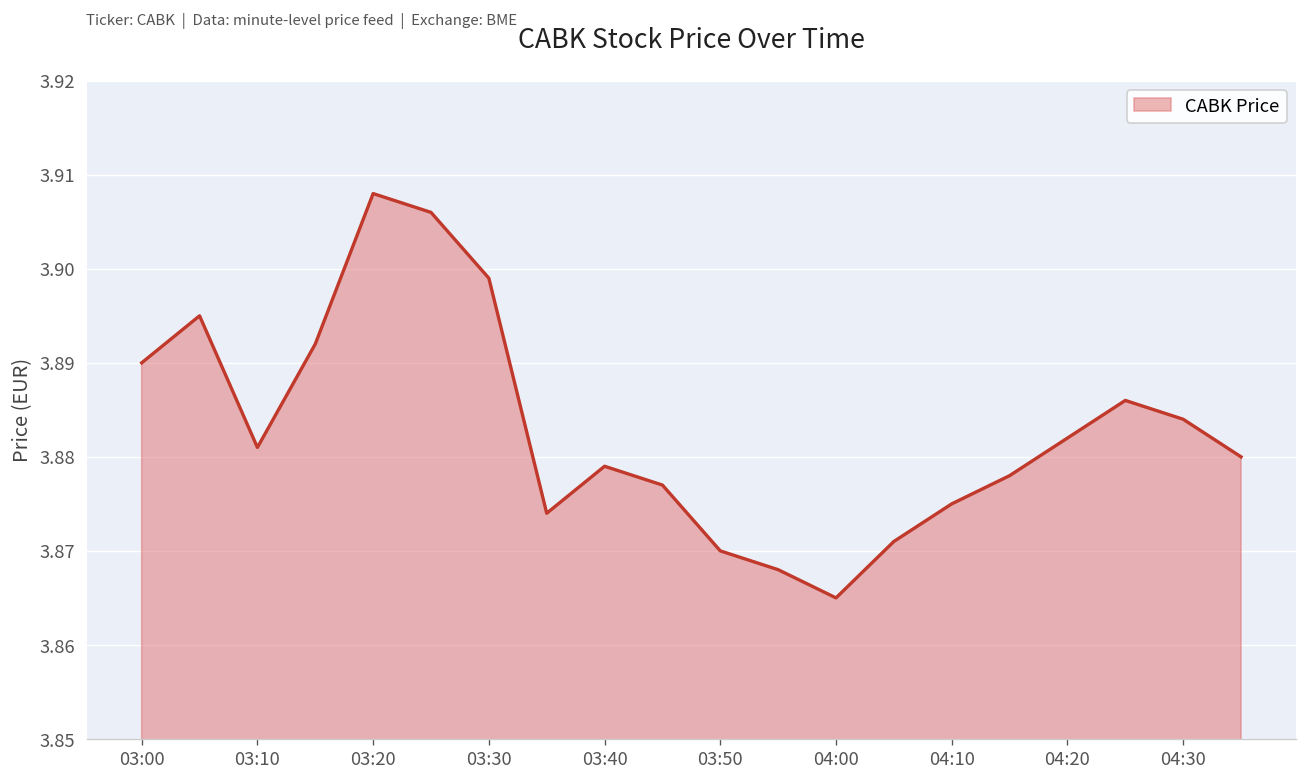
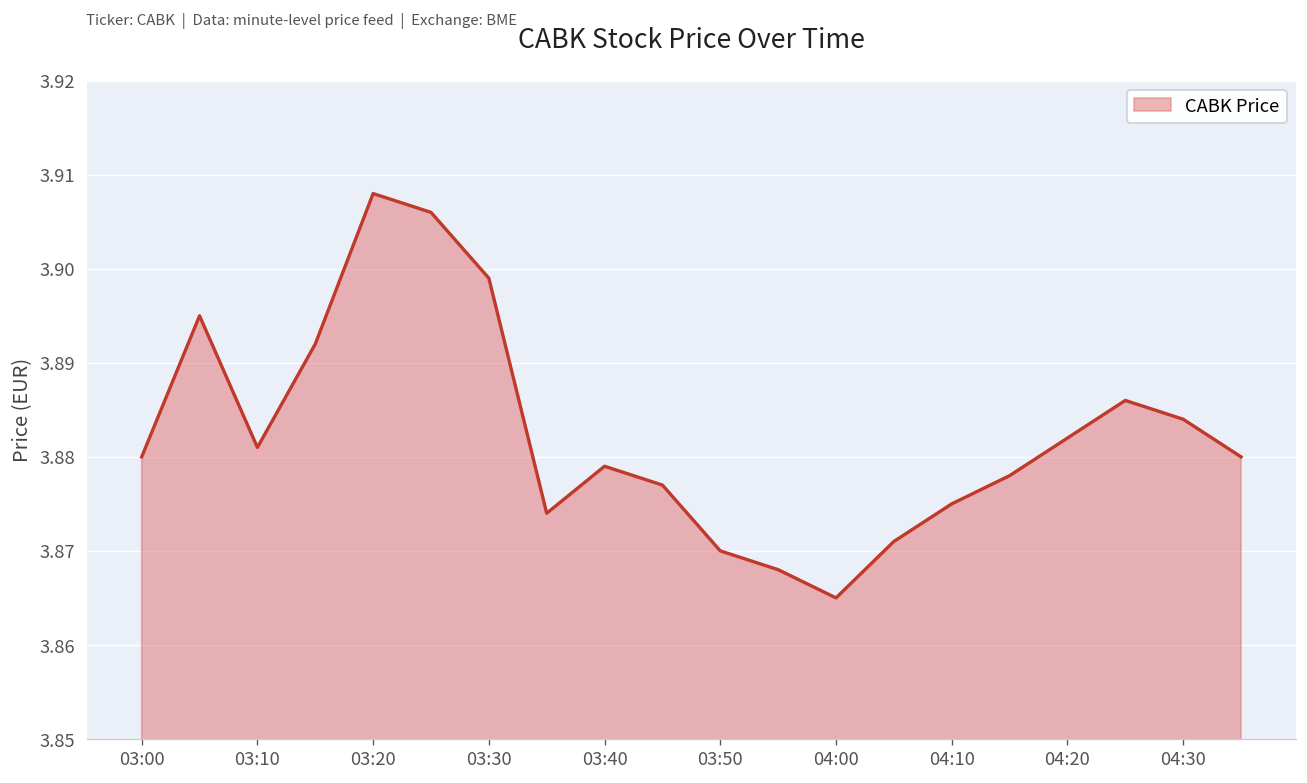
03:00: 3.89 -> 3.88
